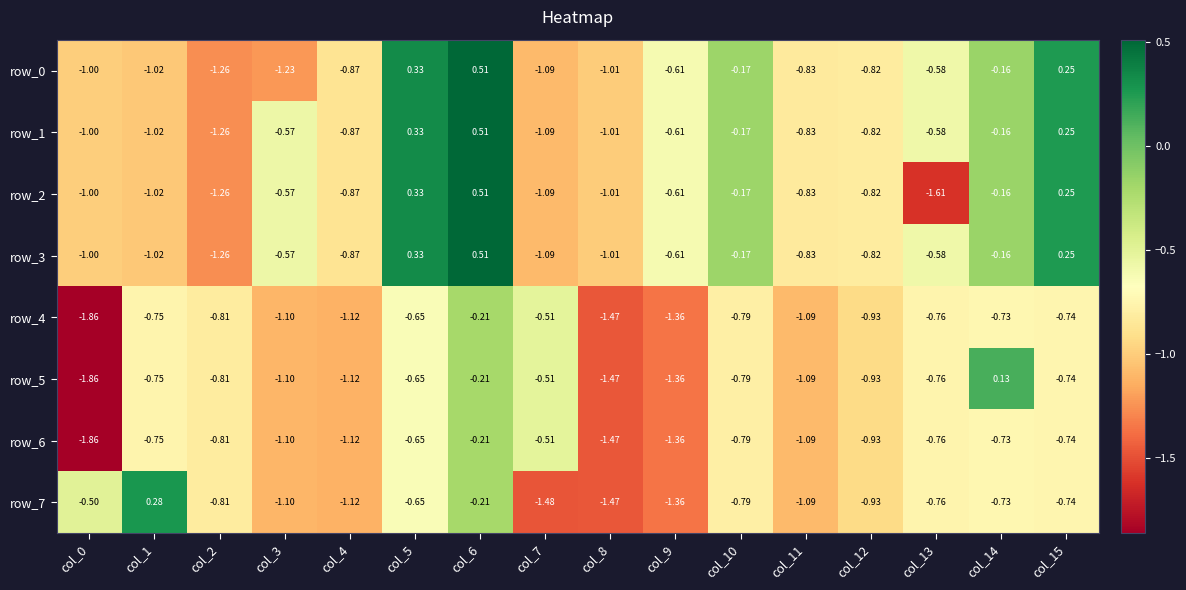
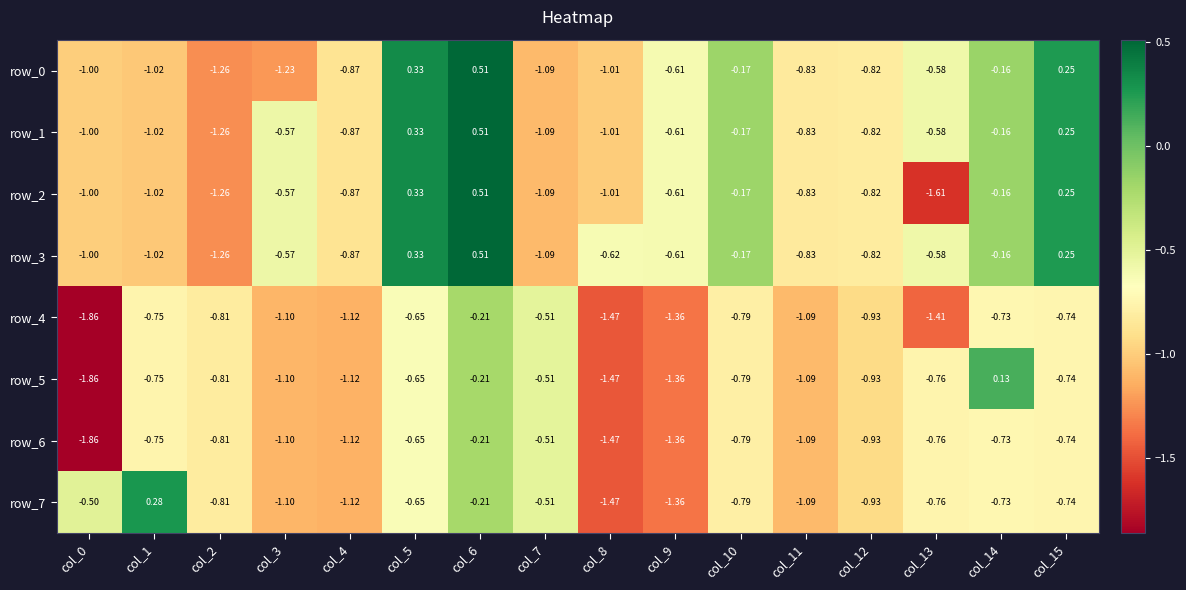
row_3, col_8: -1.01 -> -0.62
row_4, col_13: -0.76 -> -1.41
row_7, col_7: -1.48 -> -0.51
